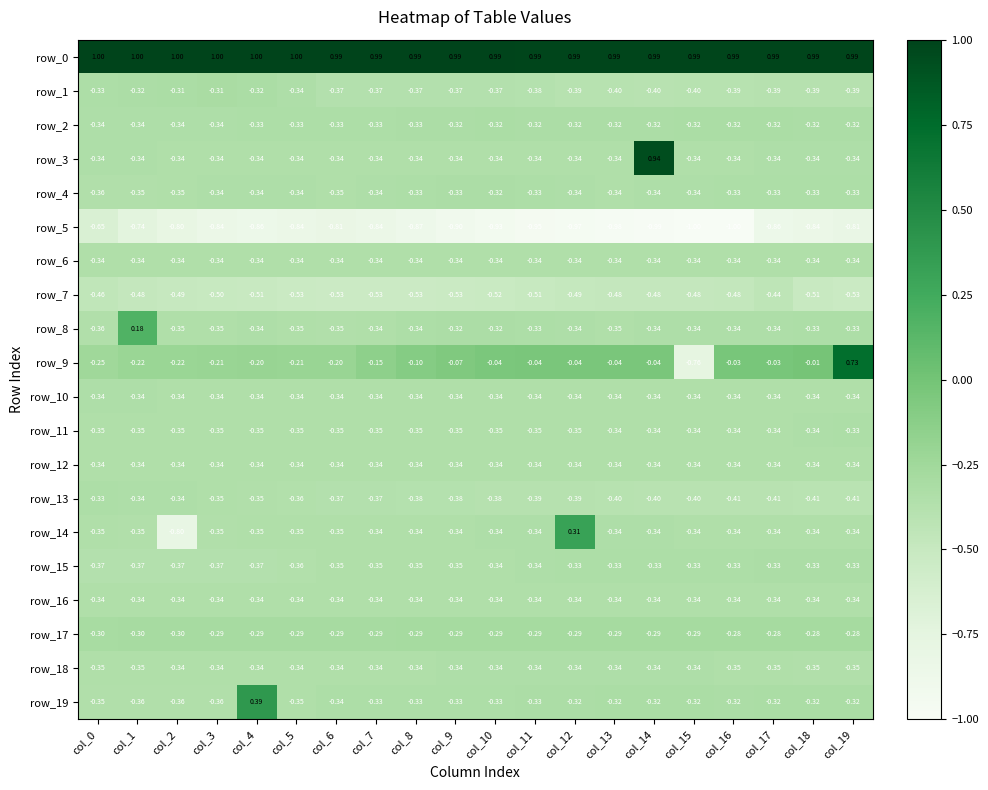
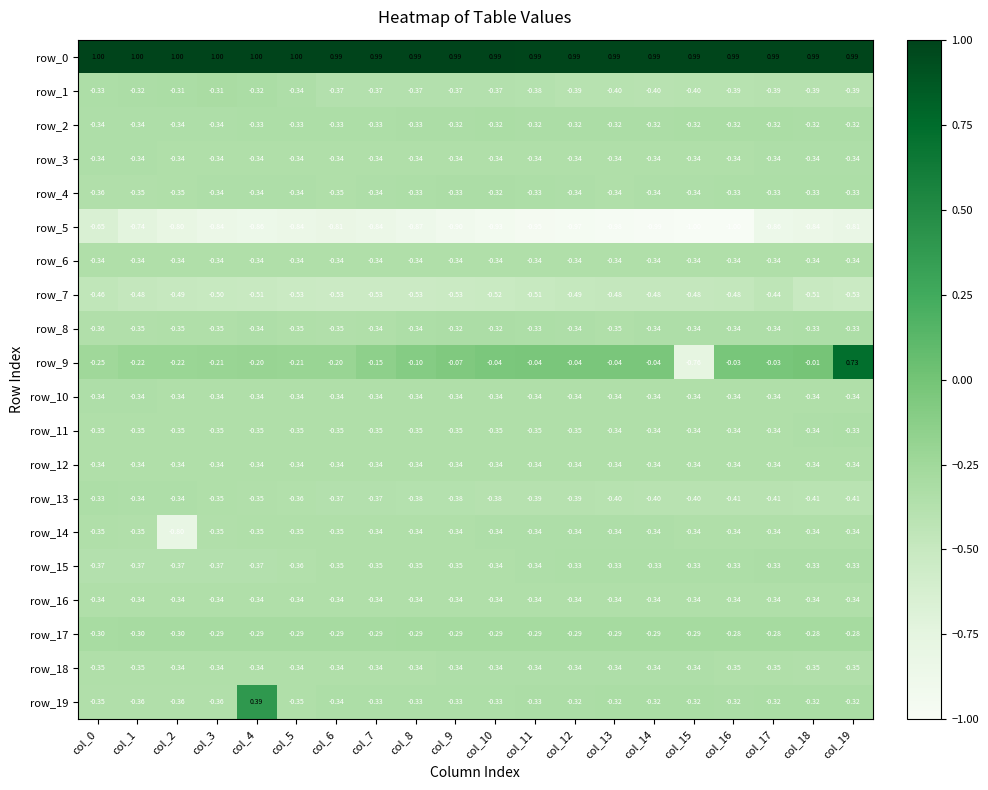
row_3, col_14: 0.94 -> -0.34
row_8, col_1: 0.18 -> -0.35
row_14, col_12: 0.31 -> -0.34
